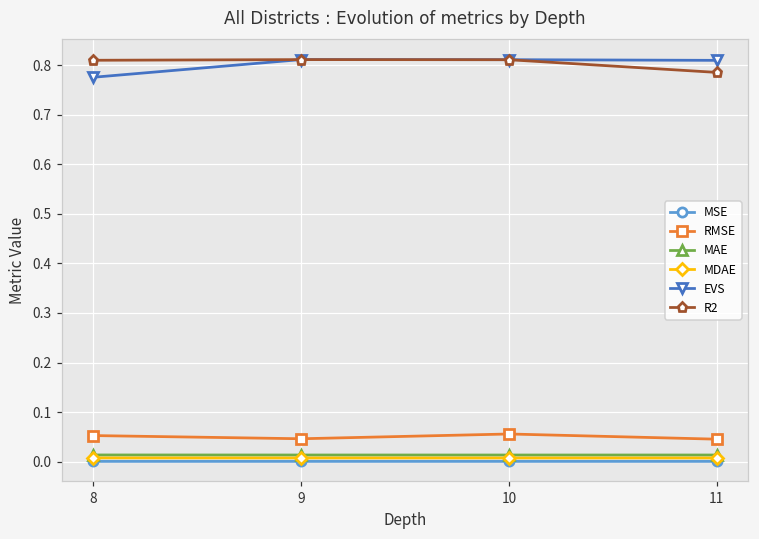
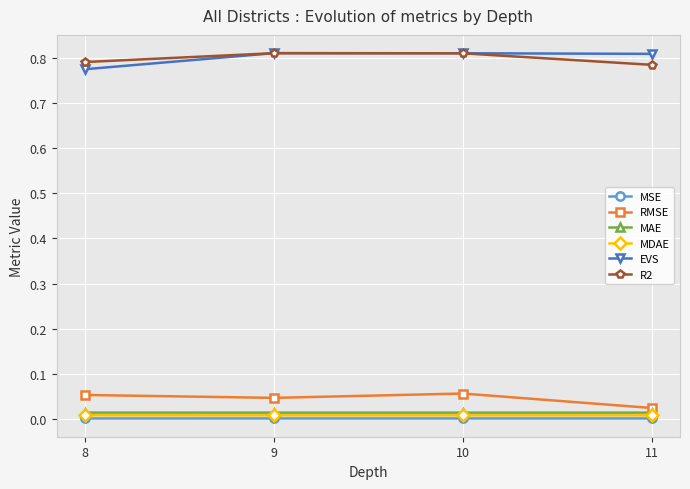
R2, 8: 0.81 -> 0.79
RMSE, 11: 0.05 -> 0.02
